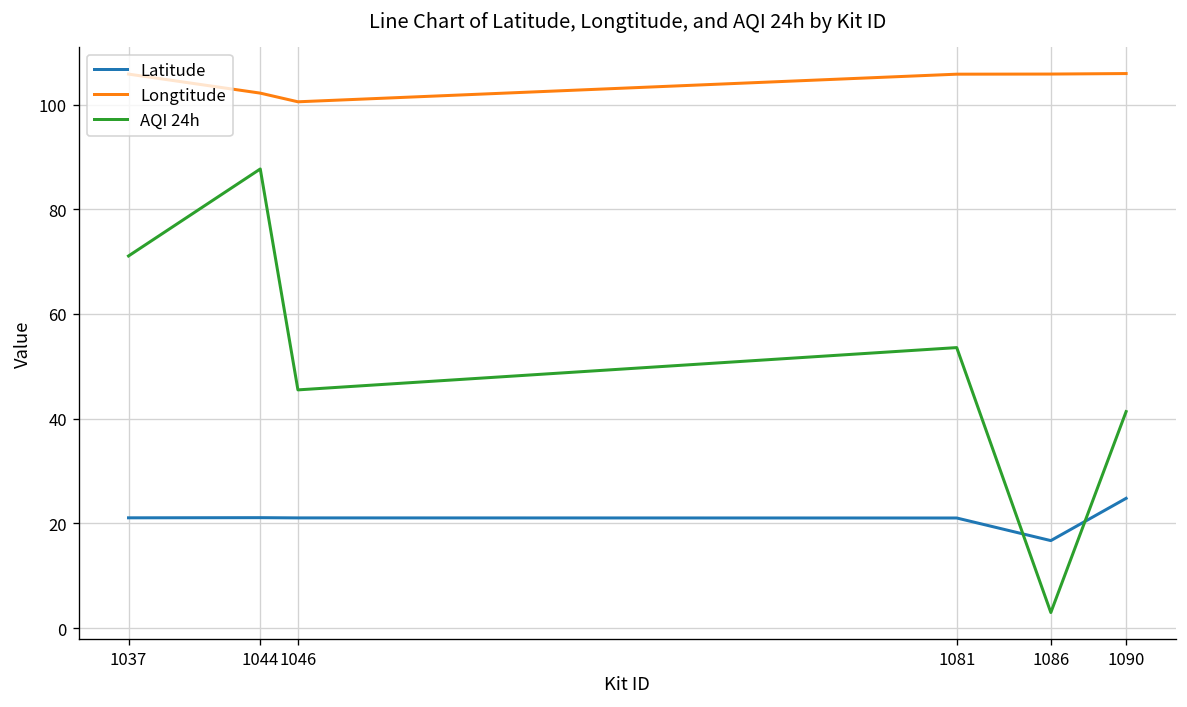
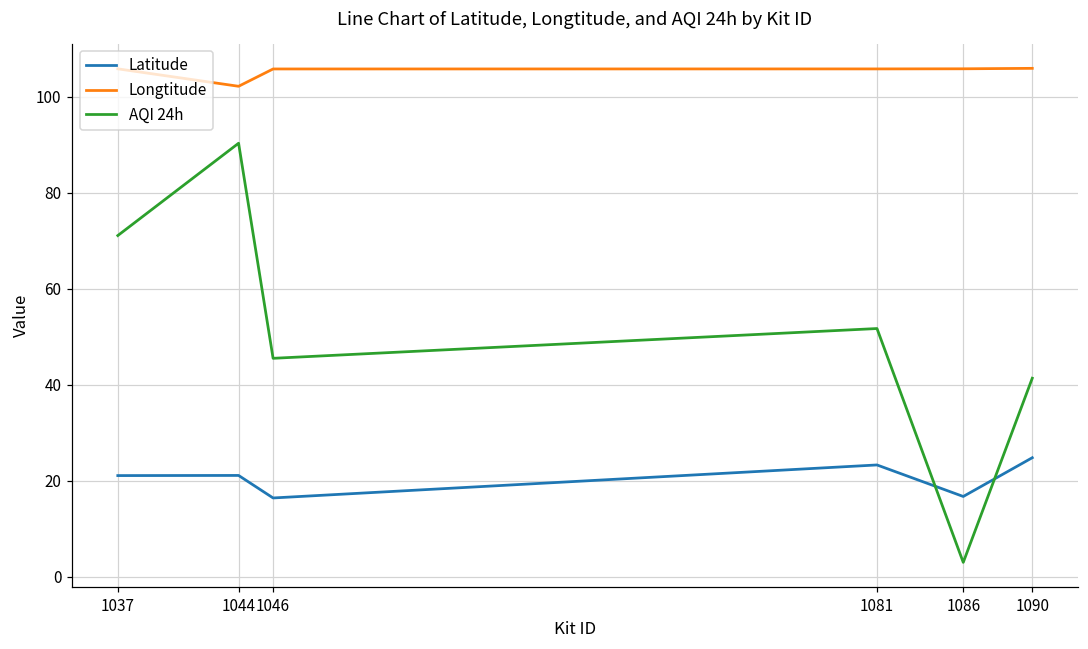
AQI 24h, 1044: 88 -> 90
Latitude, 1046: 21 -> 16
Longtitude, 1046: 101 -> 106
Latitude, 1081: 21 -> 23
AQI 24h, 1081: 54 -> 52
